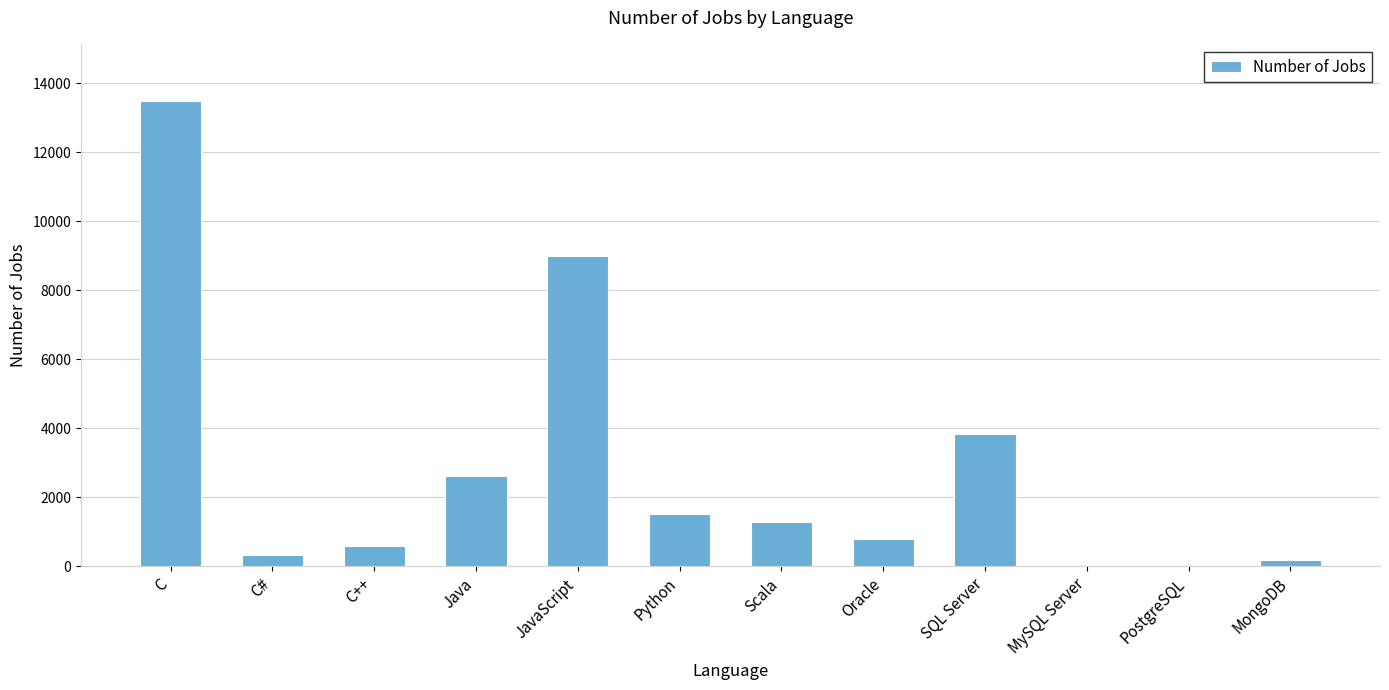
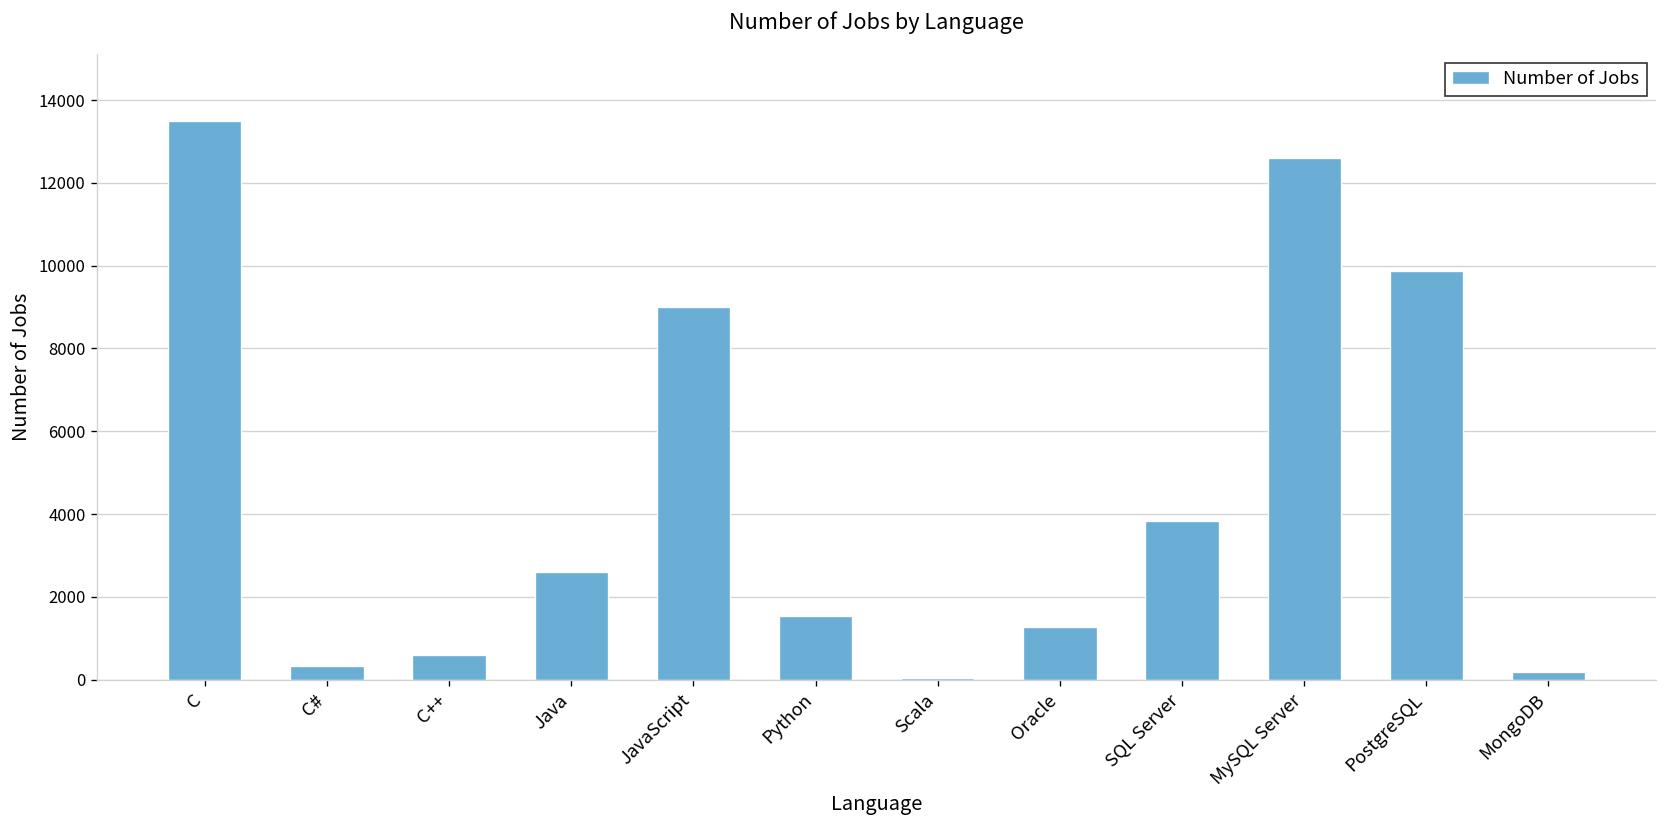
Scala: 1300 -> 0
Oracle: 800 -> 1300
MySQL Server: 0 -> 12600
PostgreSQL: 0 -> 9900
